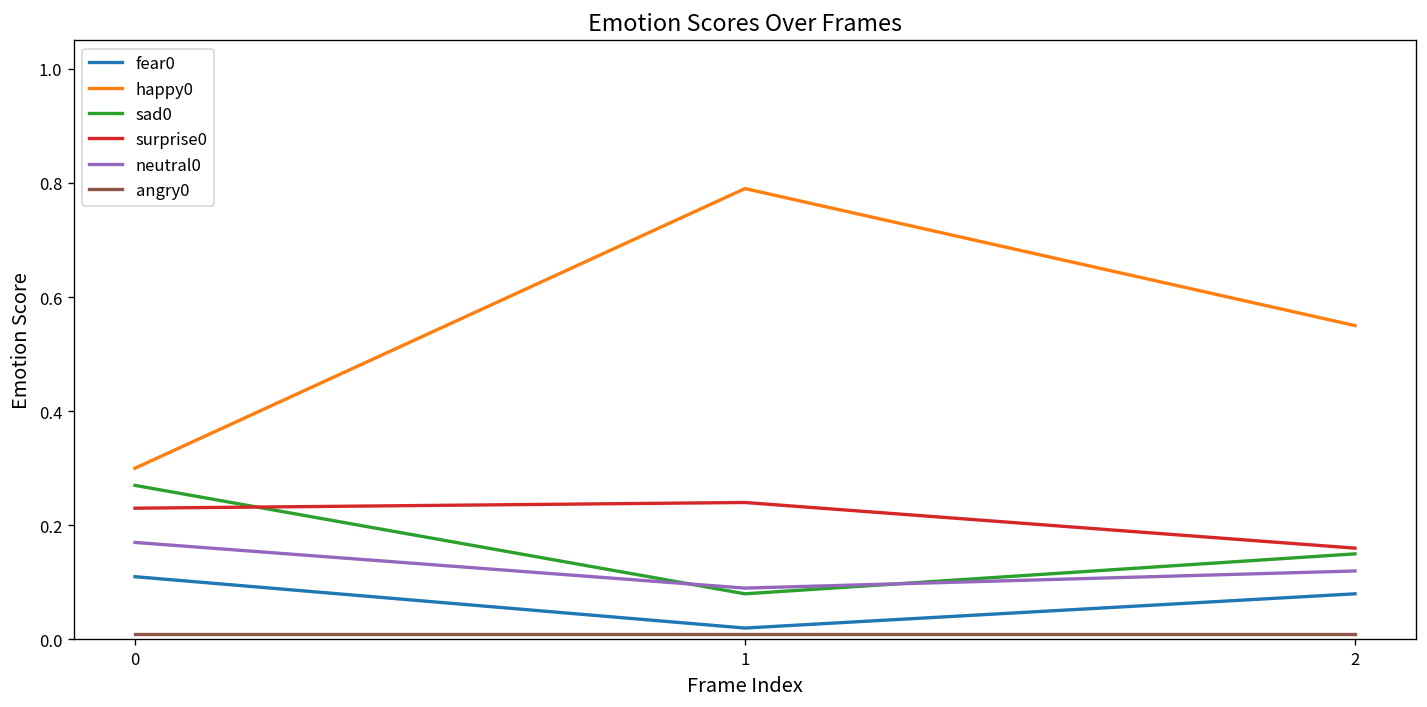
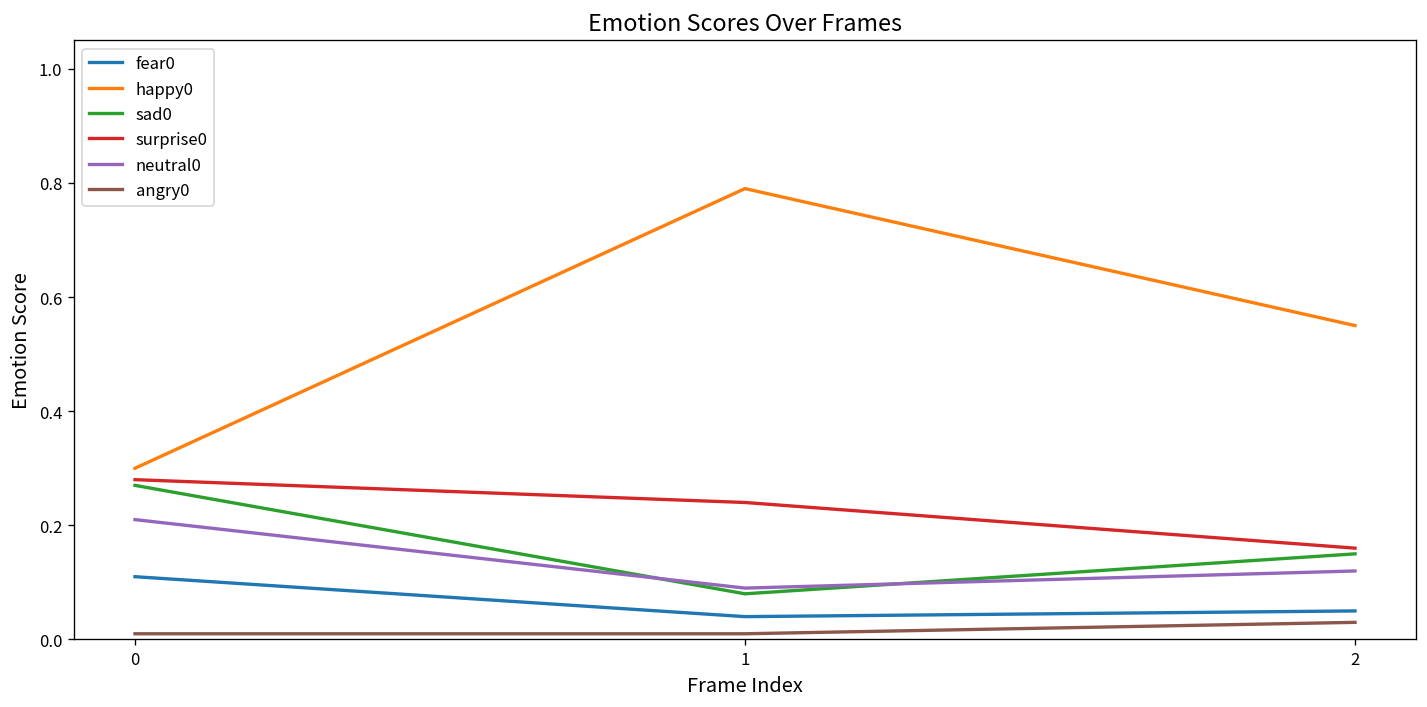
surprise0, 0: 0.23 -> 0.28
neutral0, 0: 0.17 -> 0.21
fear0, 1: 0.02 -> 0.04
fear0, 2: 0.08 -> 0.05
angry0, 2: 0.01 -> 0.03
